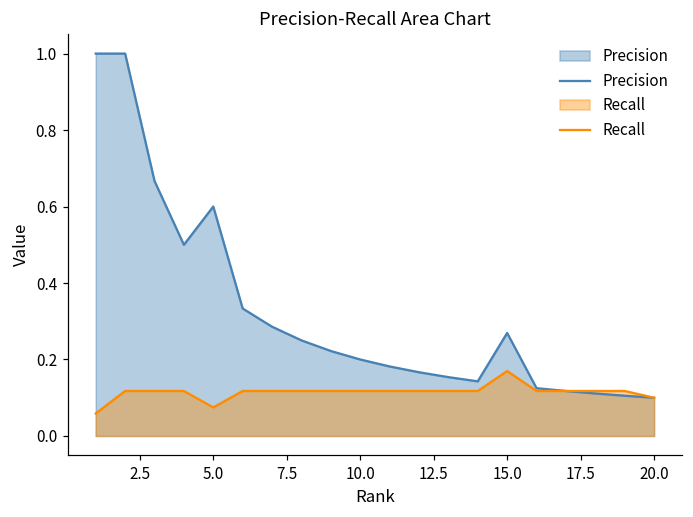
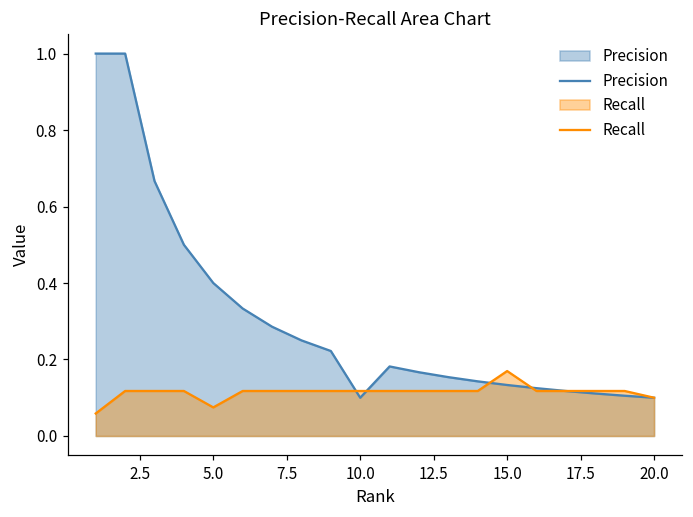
Precision, 5.0: 0.6 -> 0.4
Precision, 10.0: 0.2 -> 0.1
Precision, 15.0: 0.27 -> 0.13
